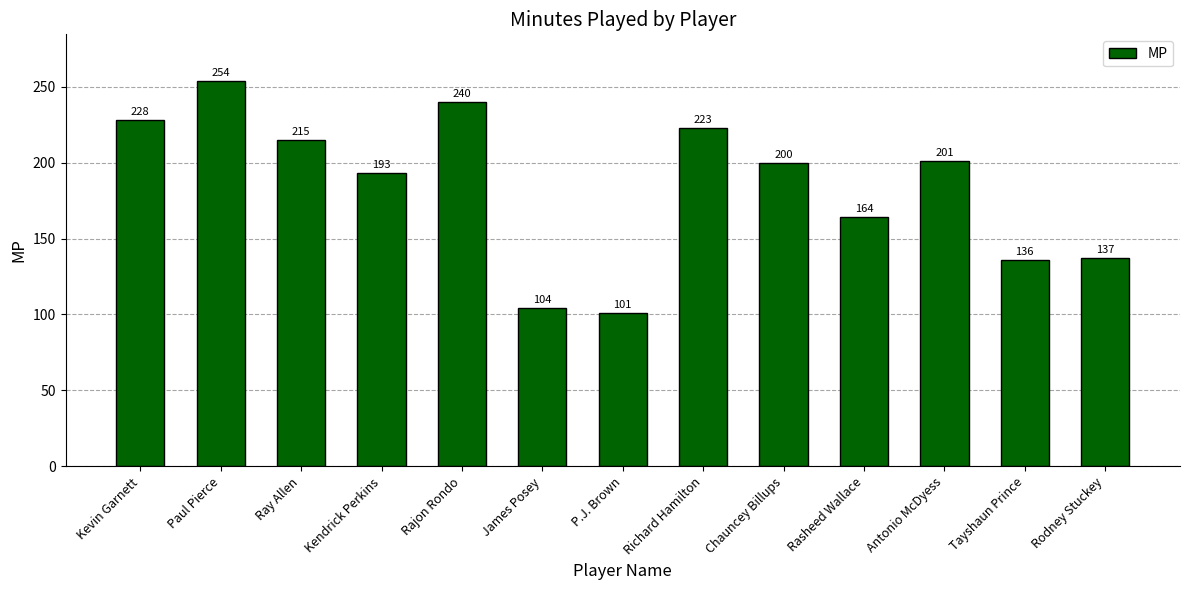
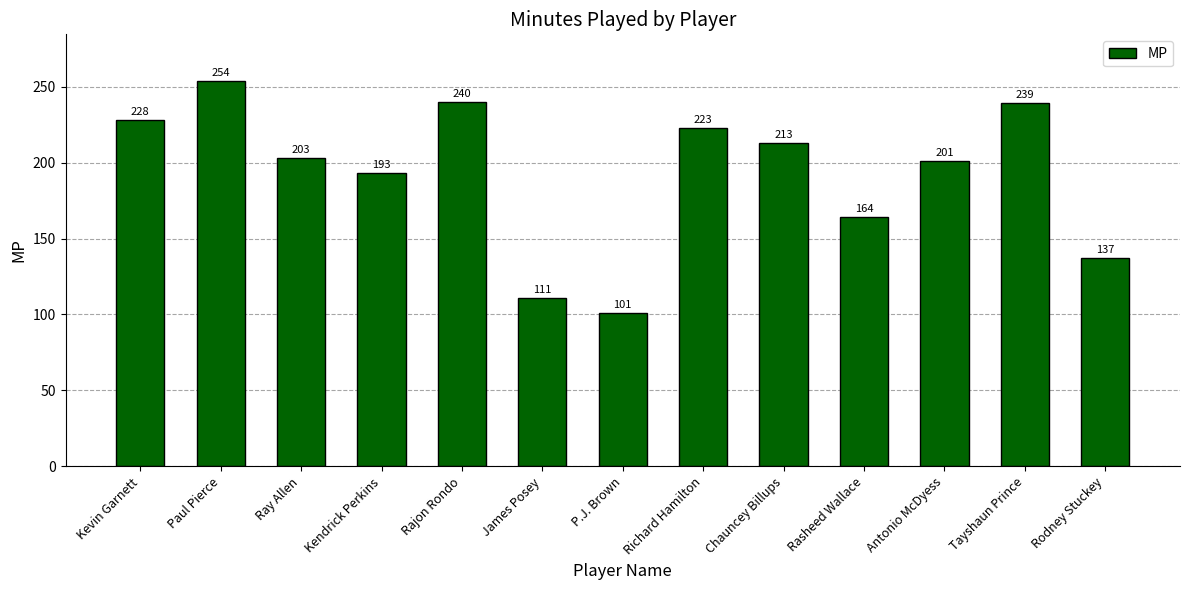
Ray Allen: 215 -> 203
James Posey: 104 -> 111
Chauncey Billups: 200 -> 213
Tayshaun Prince: 136 -> 239
